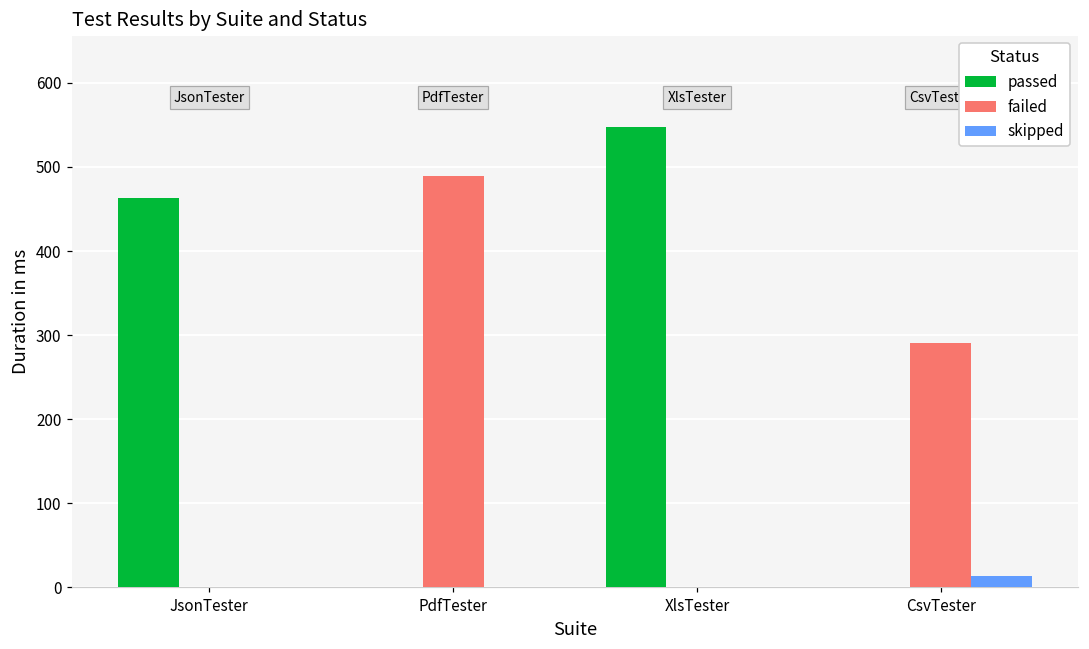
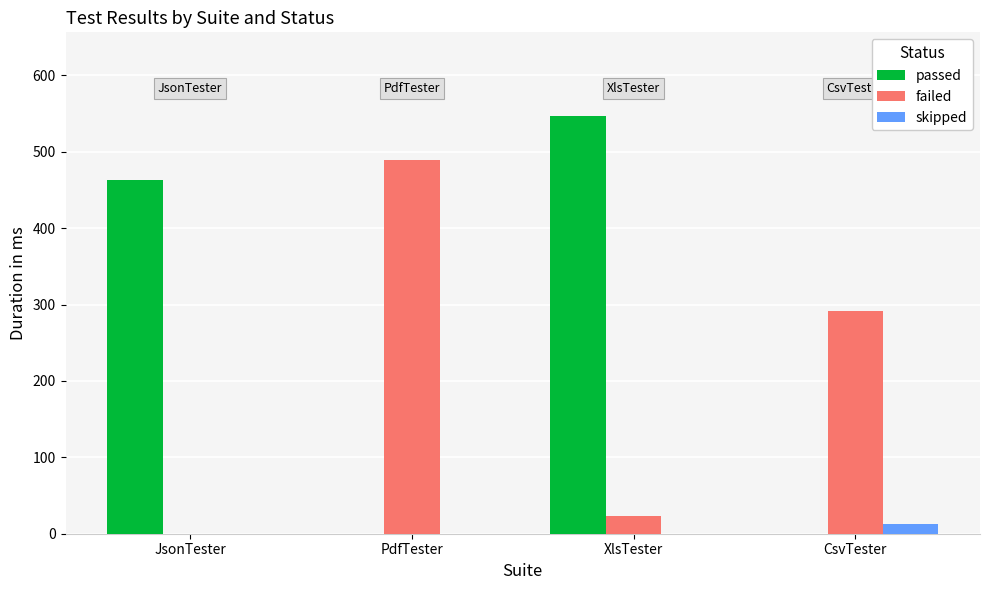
failed, XlsTester: 0 -> 20
